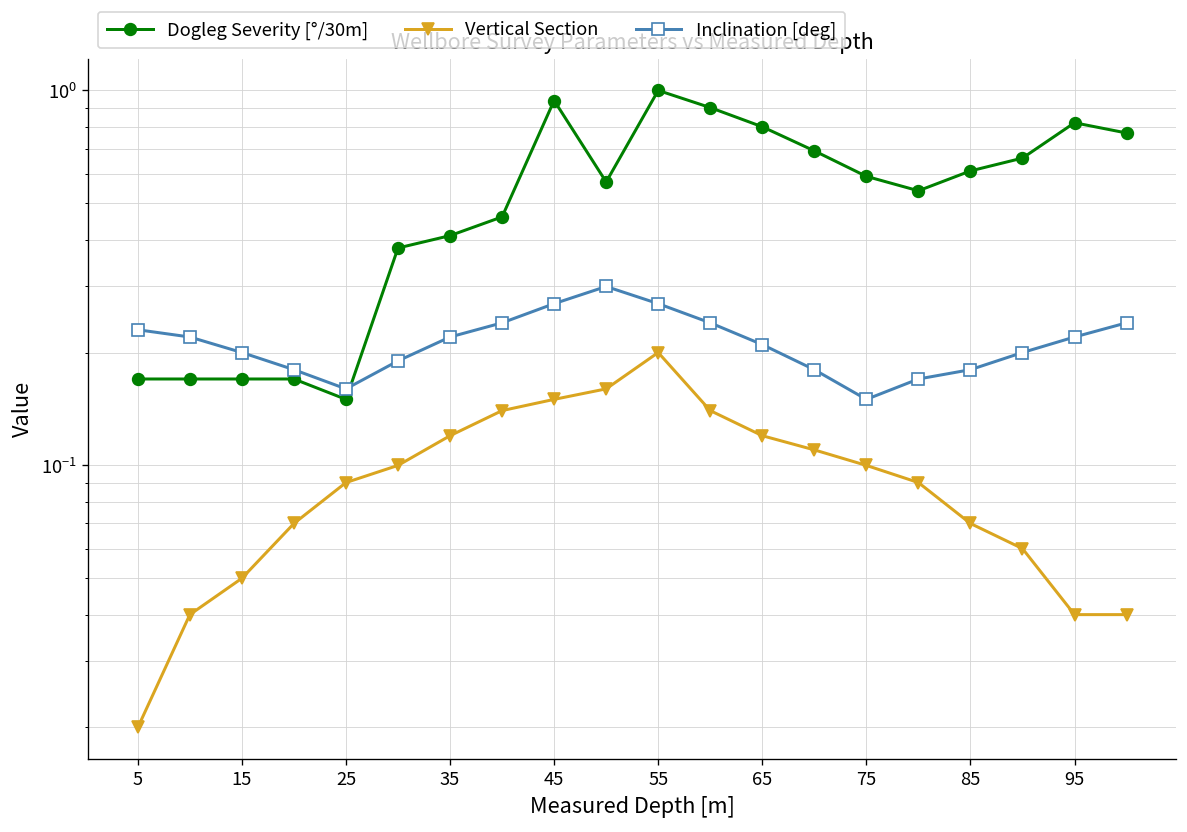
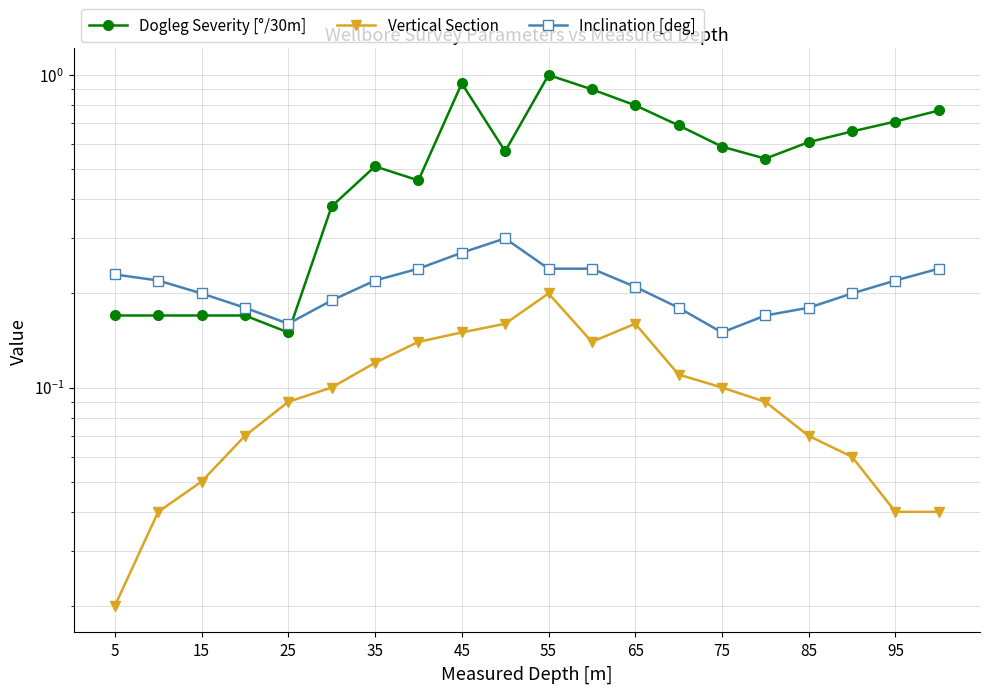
Dogleg Severity [°/30m], 35: 0.41 -> 0.51
Inclination [deg], 55: 0.27 -> 0.24
Vertical Section, 65: 0.12 -> 0.16
Dogleg Severity [°/30m], 95: 0.82 -> 0.71
